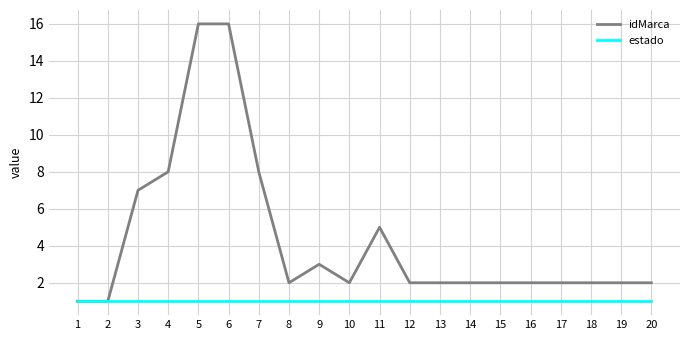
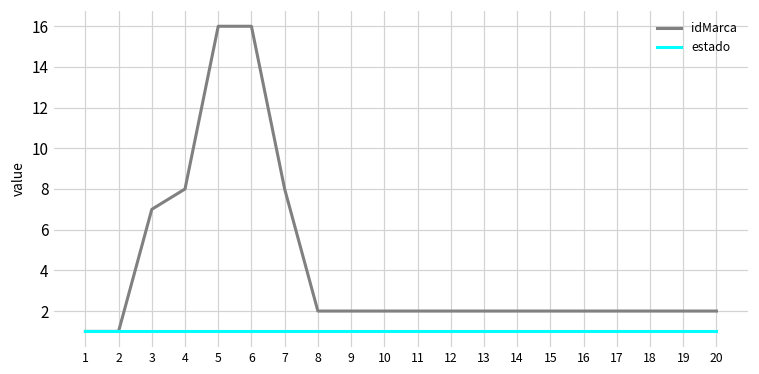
idMarca, 9: 3 -> 2
idMarca, 11: 5 -> 2
